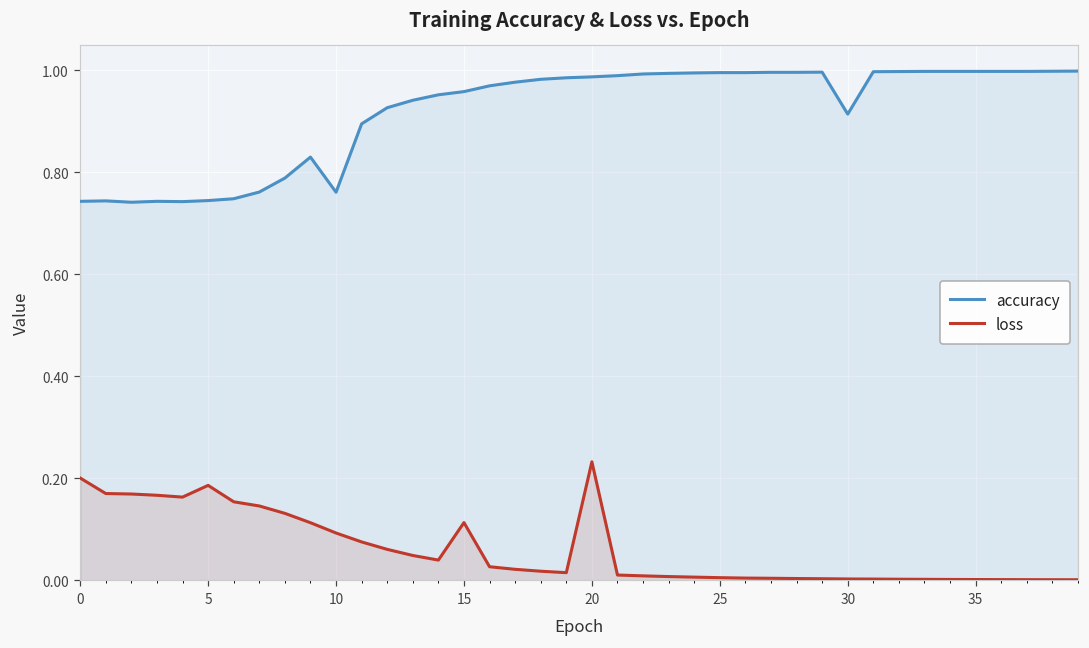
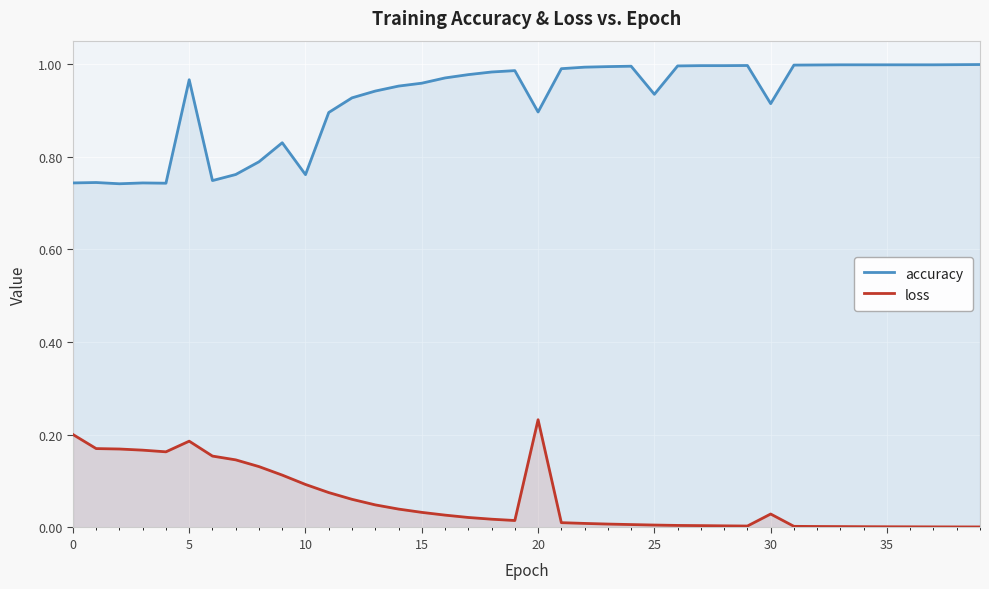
accuracy, 5: 0.74 -> 0.97
loss, 15: 0.11 -> 0.03
accuracy, 20: 0.99 -> 0.90
accuracy, 25: 1.00 -> 0.93
loss, 30: 0.00 -> 0.03
